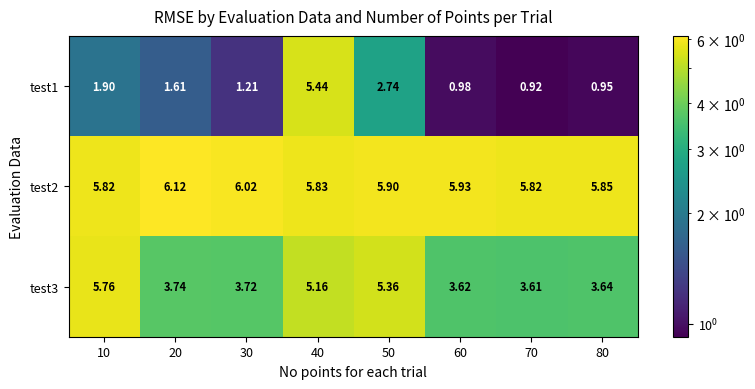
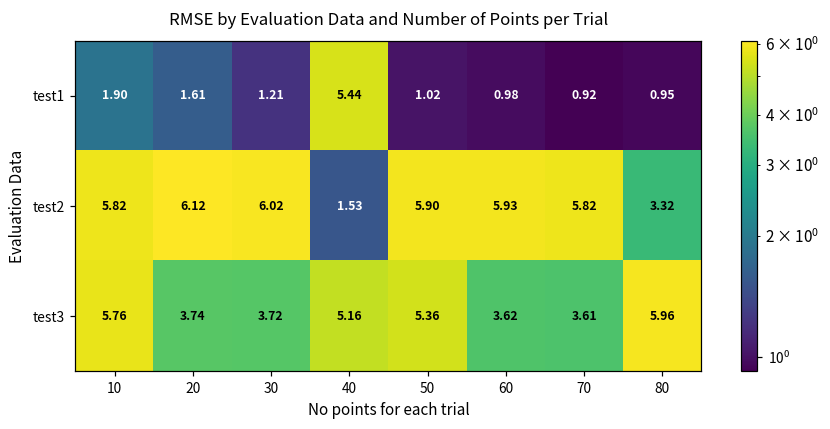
test1, 50: 2.74 -> 1.02
test2, 40: 5.83 -> 1.53
test2, 80: 5.85 -> 3.32
test3, 80: 3.64 -> 5.96
